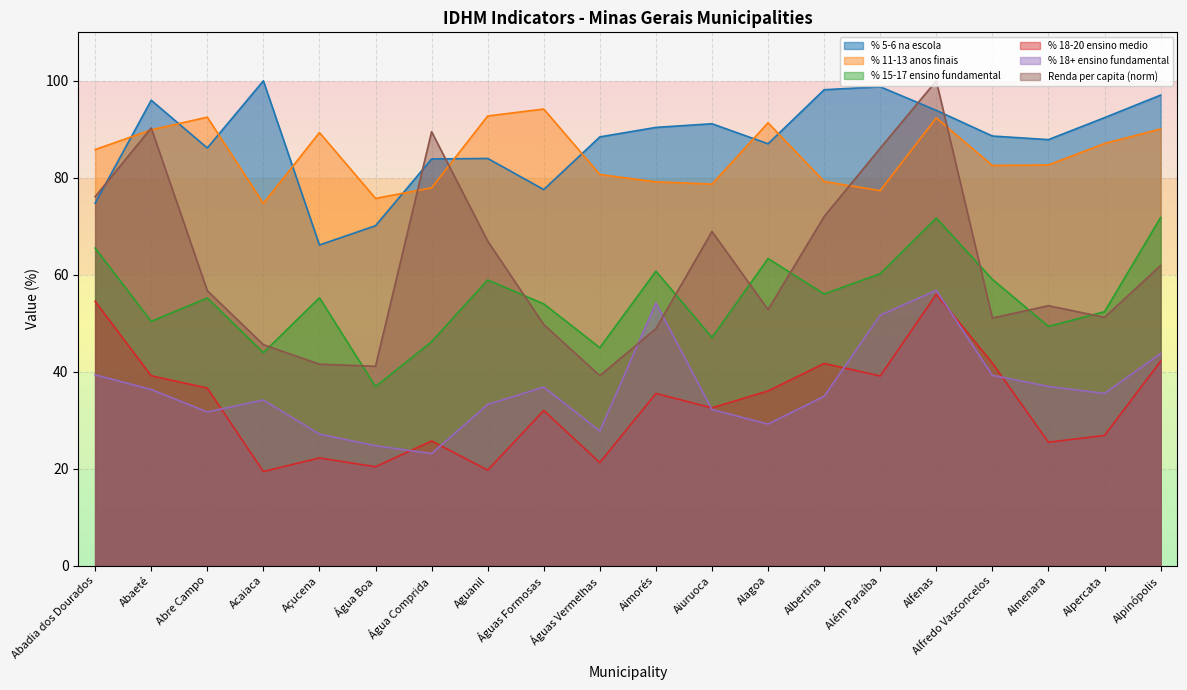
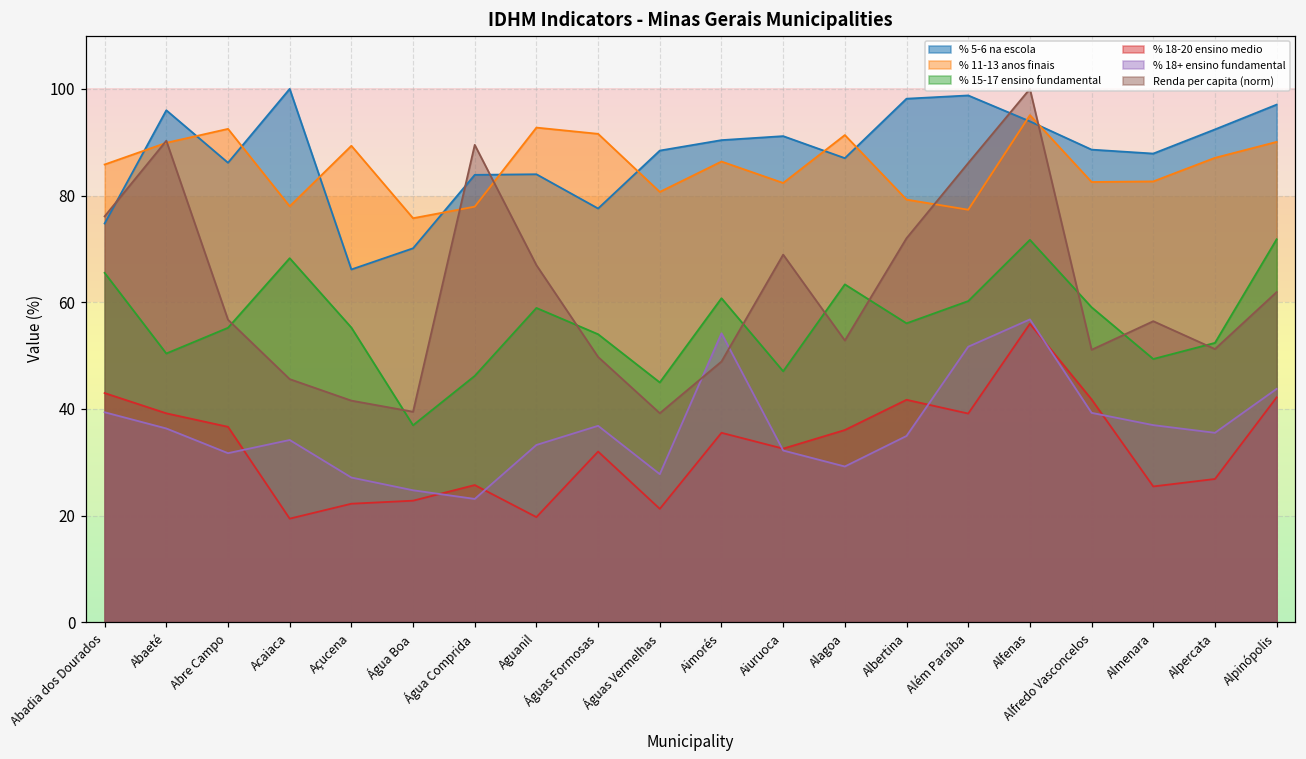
% 18-20 ensino medio, Abadia dos Dourados: 55 -> 43
% 11-13 anos finais, Acaiaca: 75 -> 78
% 15-17 ensino fundamental, Acaiaca: 44 -> 68
% 18-20 ensino medio, Água Boa: 20 -> 23
Renda per capita (norm), Água Boa: 41 -> 39
% 11-13 anos finais, Águas Formosas: 94 -> 92
% 11-13 anos finais, Aimorés: 79 -> 86
% 11-13 anos finais, Aiuruoca: 79 -> 82
% 11-13 anos finais, Alfenas: 92 -> 95
Renda per capita (norm), Almenara: 54 -> 56
